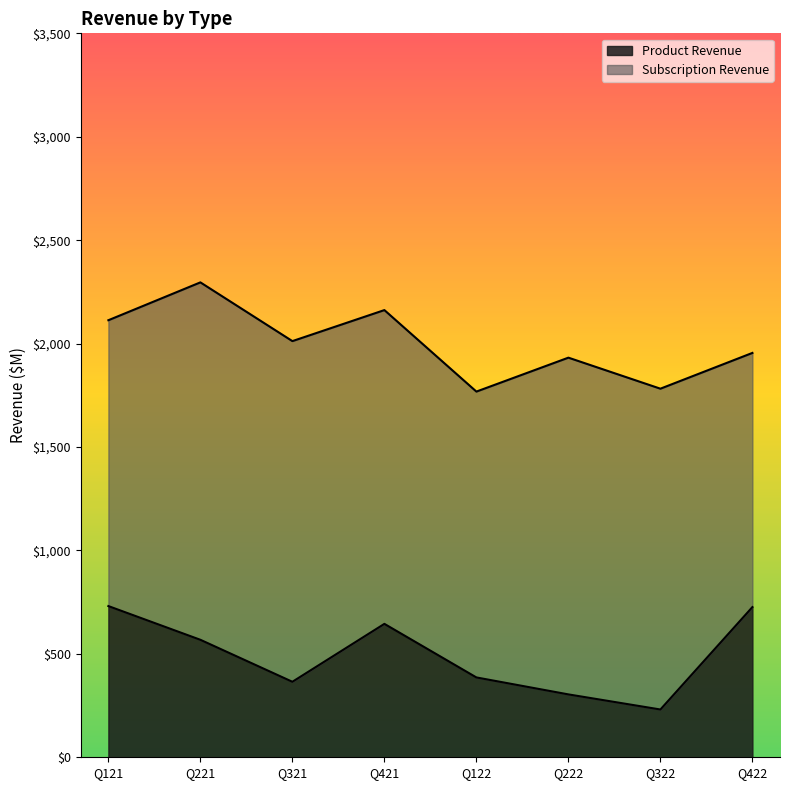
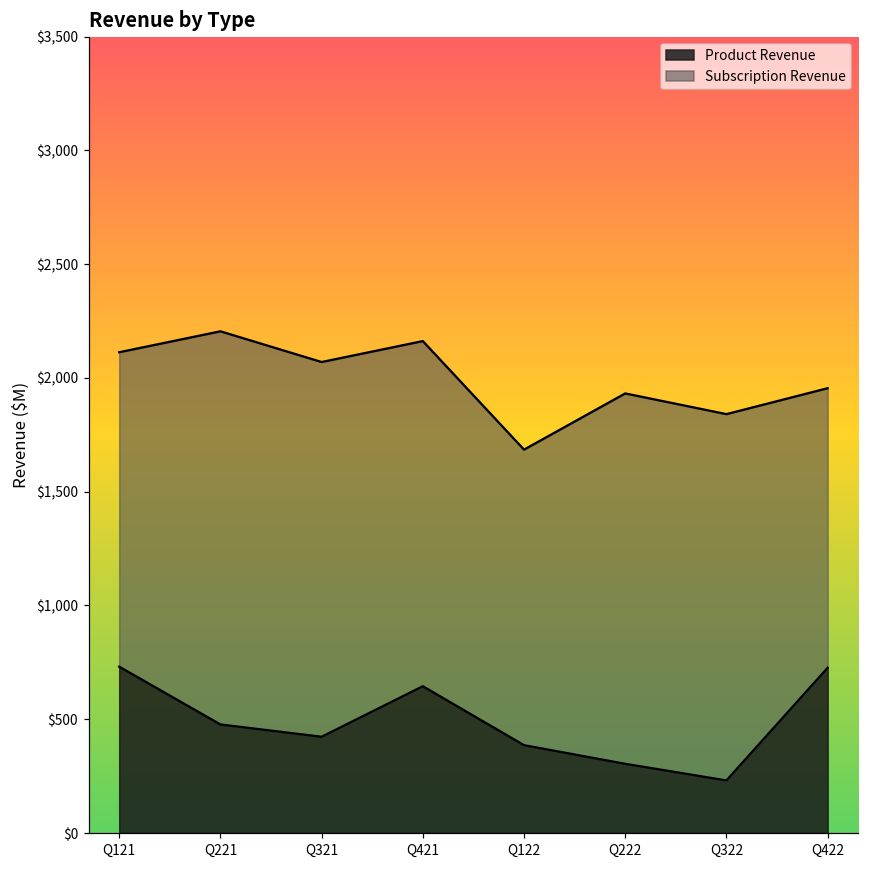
Product Revenue, Q221: $570 -> $480
Product Revenue, Q321: $370 -> $420
Subscription Revenue, Q122: $1,380 -> $1,300
Subscription Revenue, Q322: $1,550 -> $1,610
